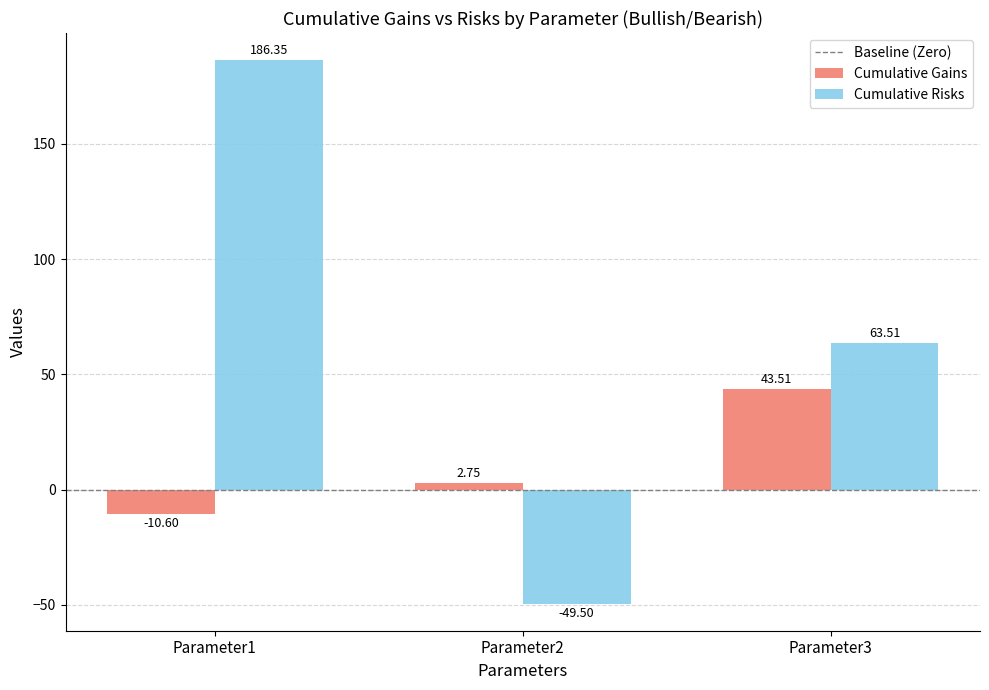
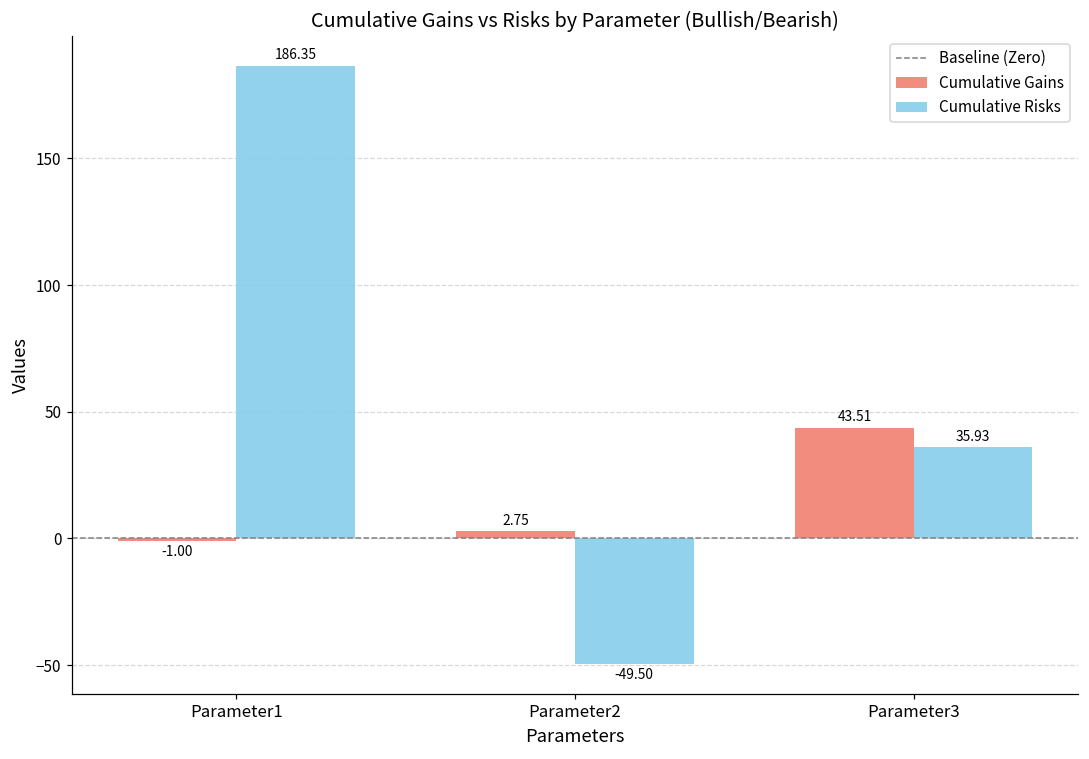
Cumulative Gains, Parameter1: -10.60 -> -1.00
Cumulative Risks, Parameter3: 63.51 -> 35.93
